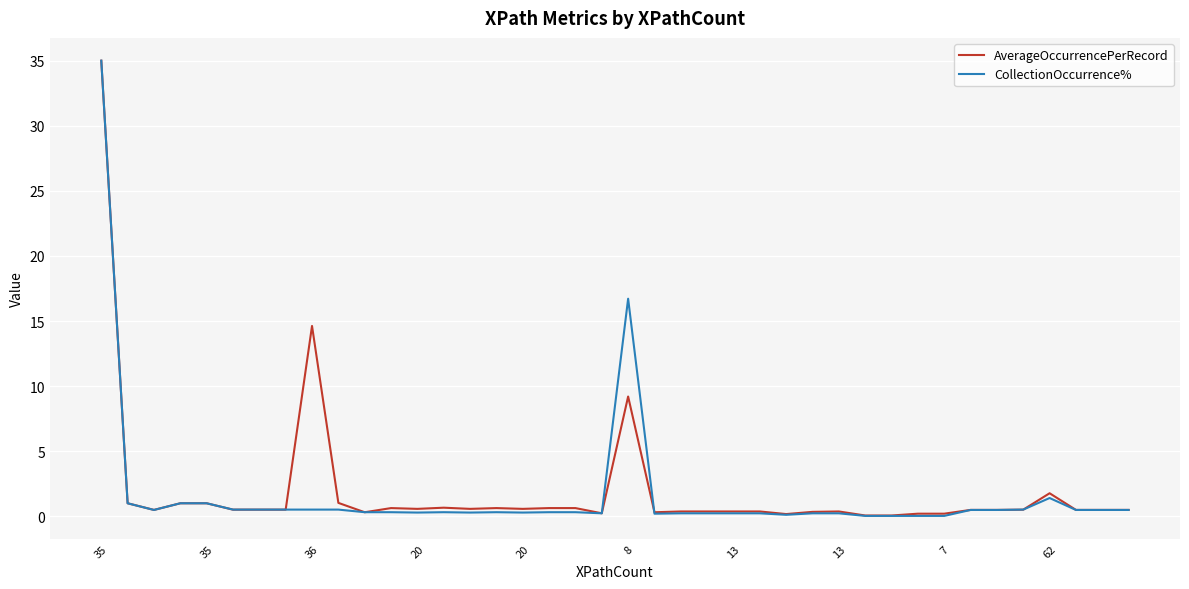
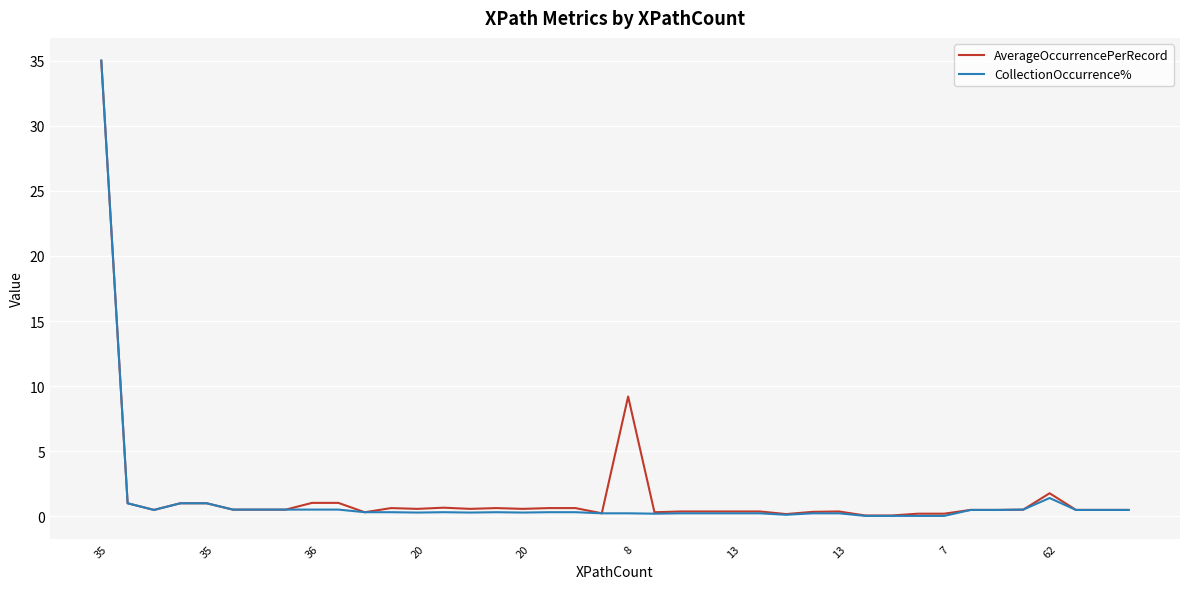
AverageOccurrencePerRecord, 36: 14.6 -> 1.0
CollectionOccurrence%, 8: 16.7 -> 0.2
